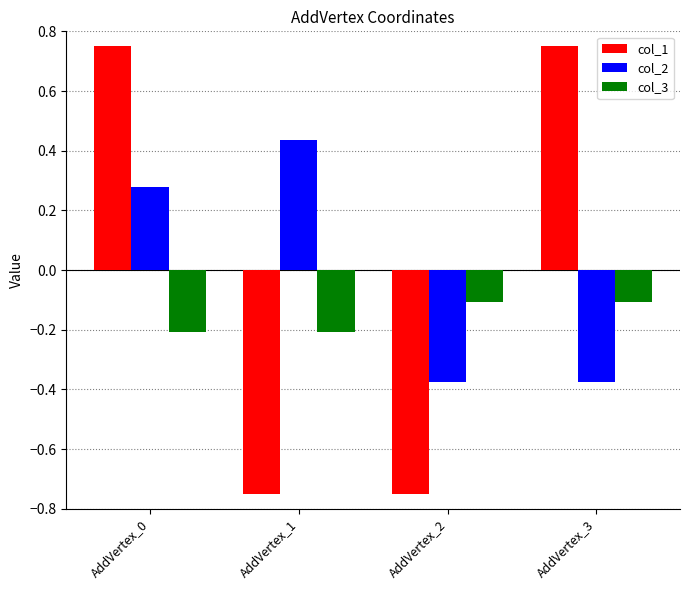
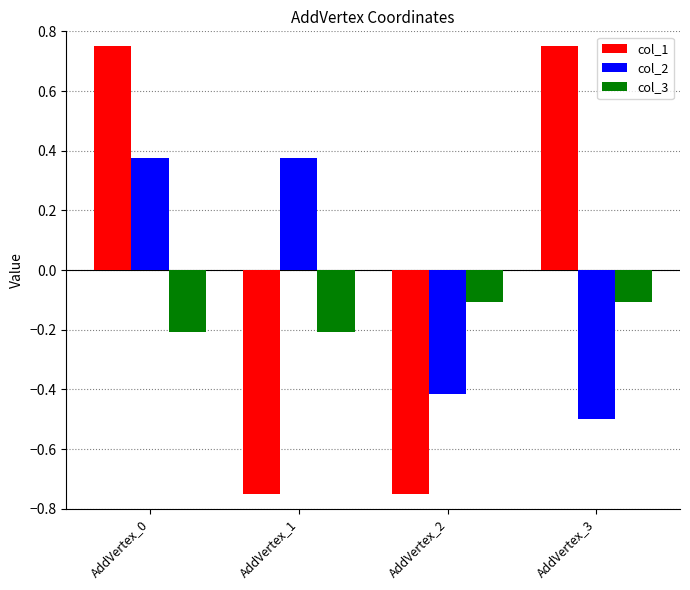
col_2, AddVertex_0: 0.28 -> 0.38
col_2, AddVertex_1: 0.44 -> 0.38
col_2, AddVertex_2: -0.38 -> -0.42
col_2, AddVertex_3: -0.38 -> -0.50
